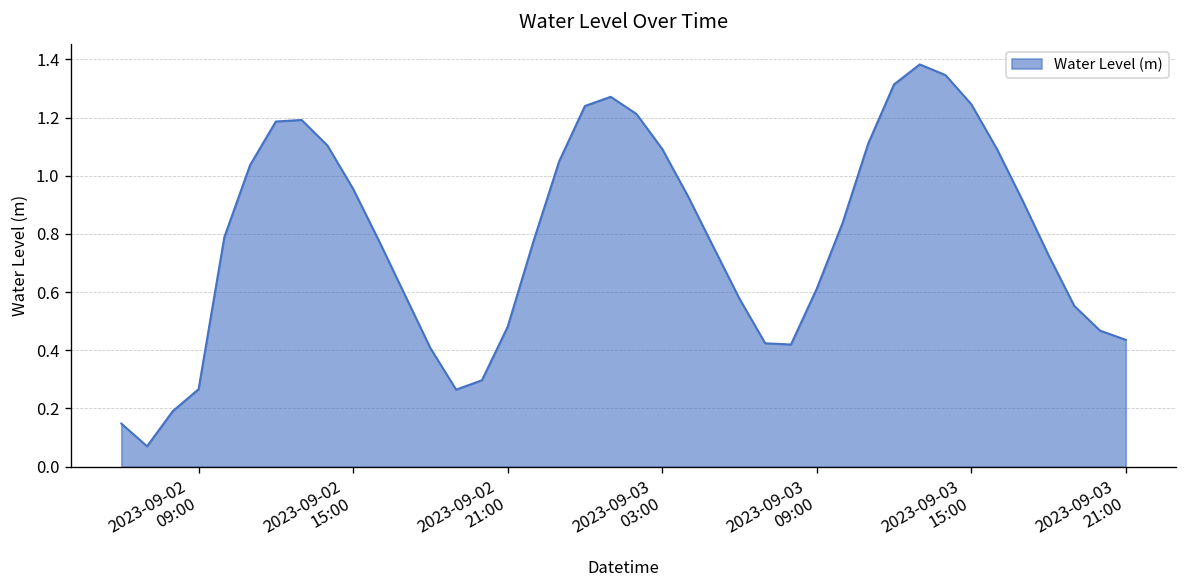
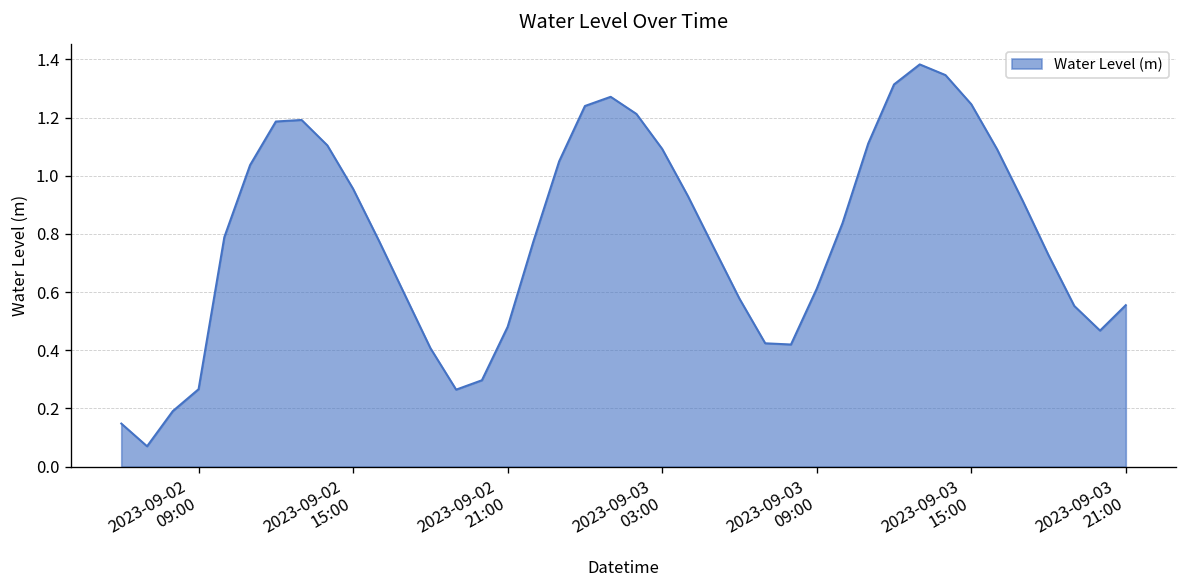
2023-09-03 21:00: 0.44 -> 0.56
